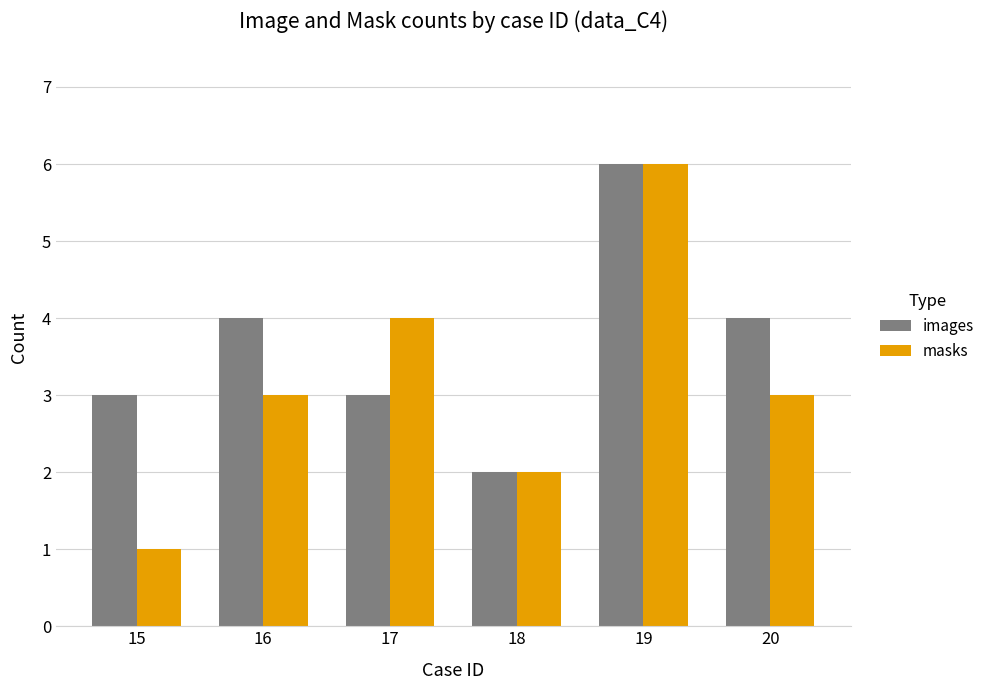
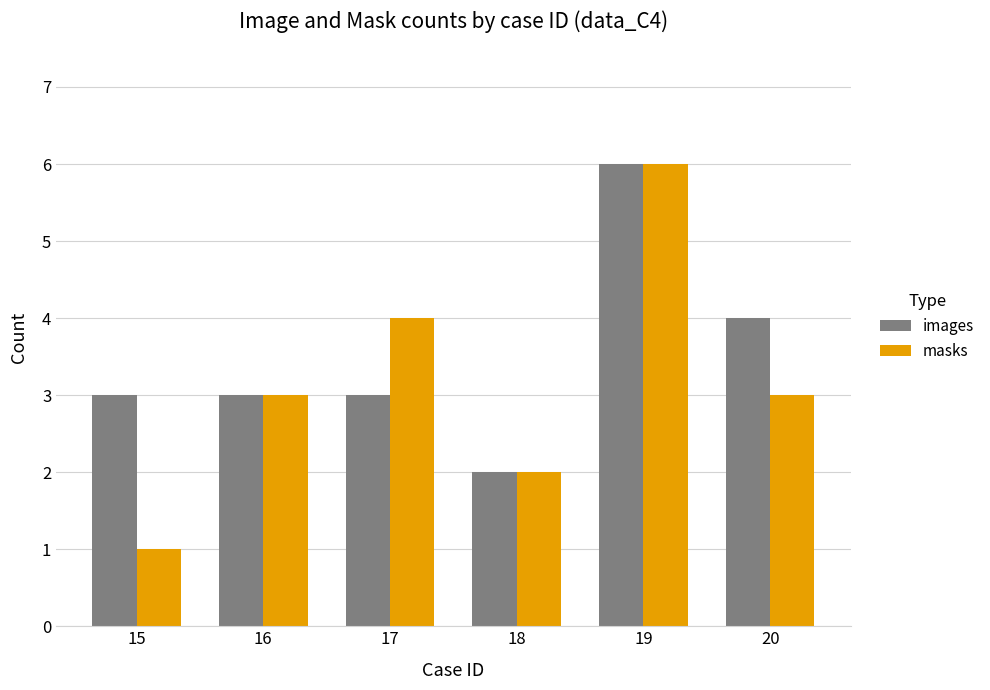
images, 16: 4 -> 3
